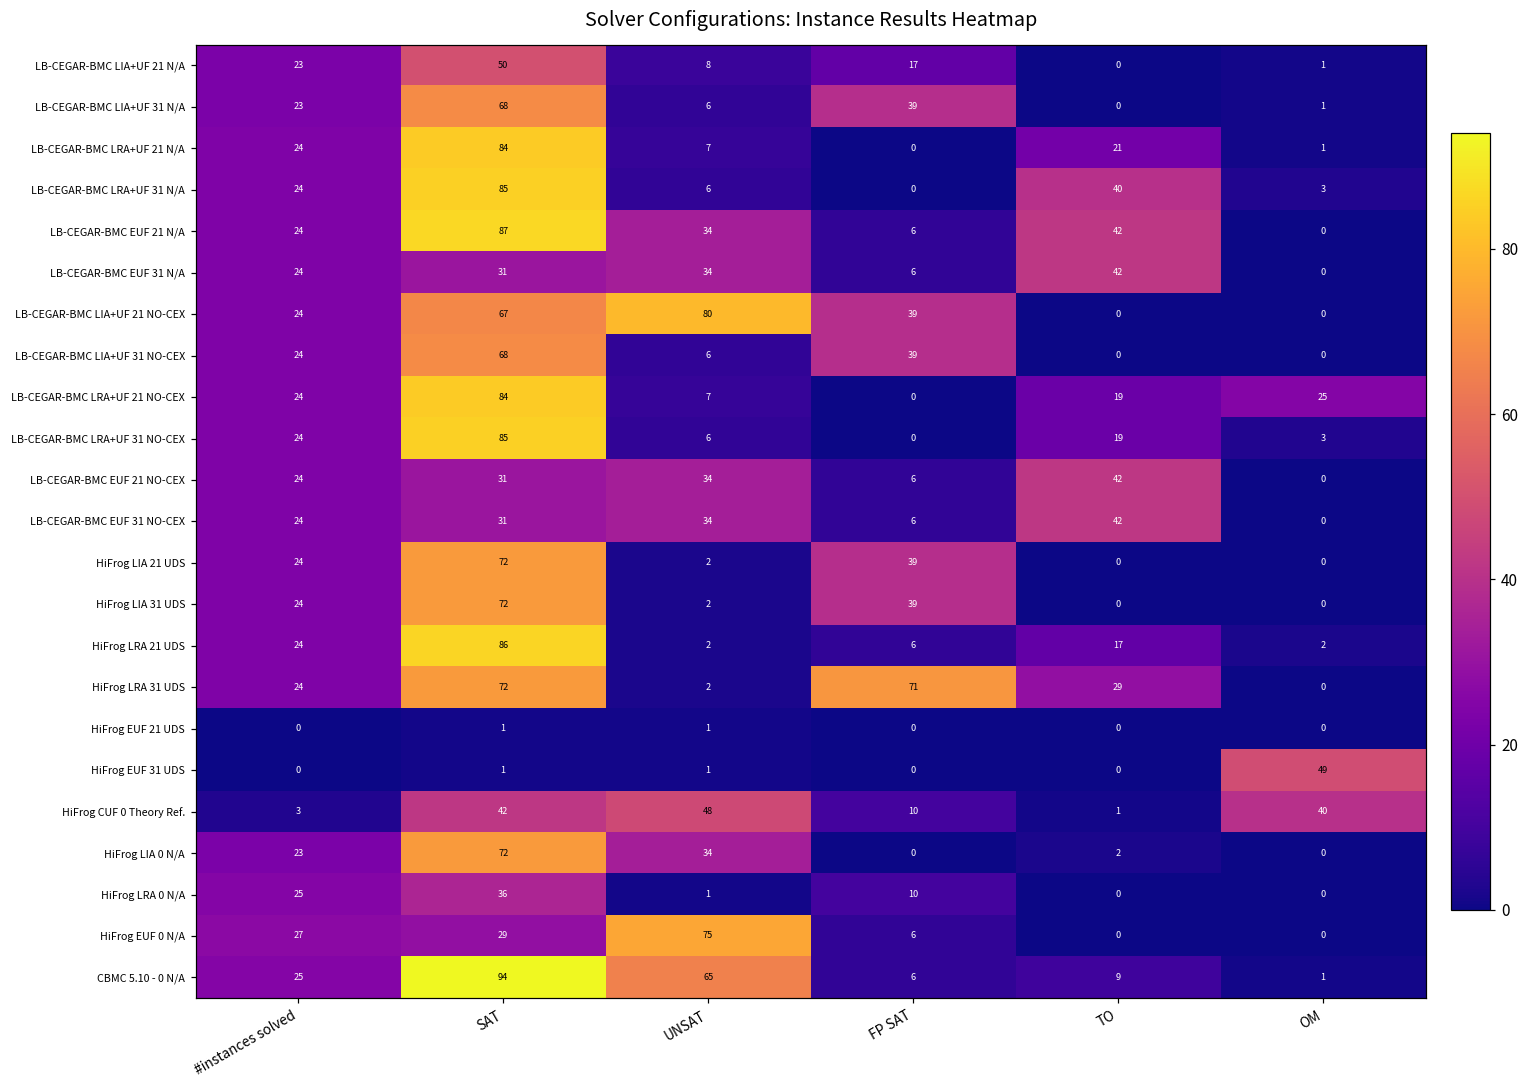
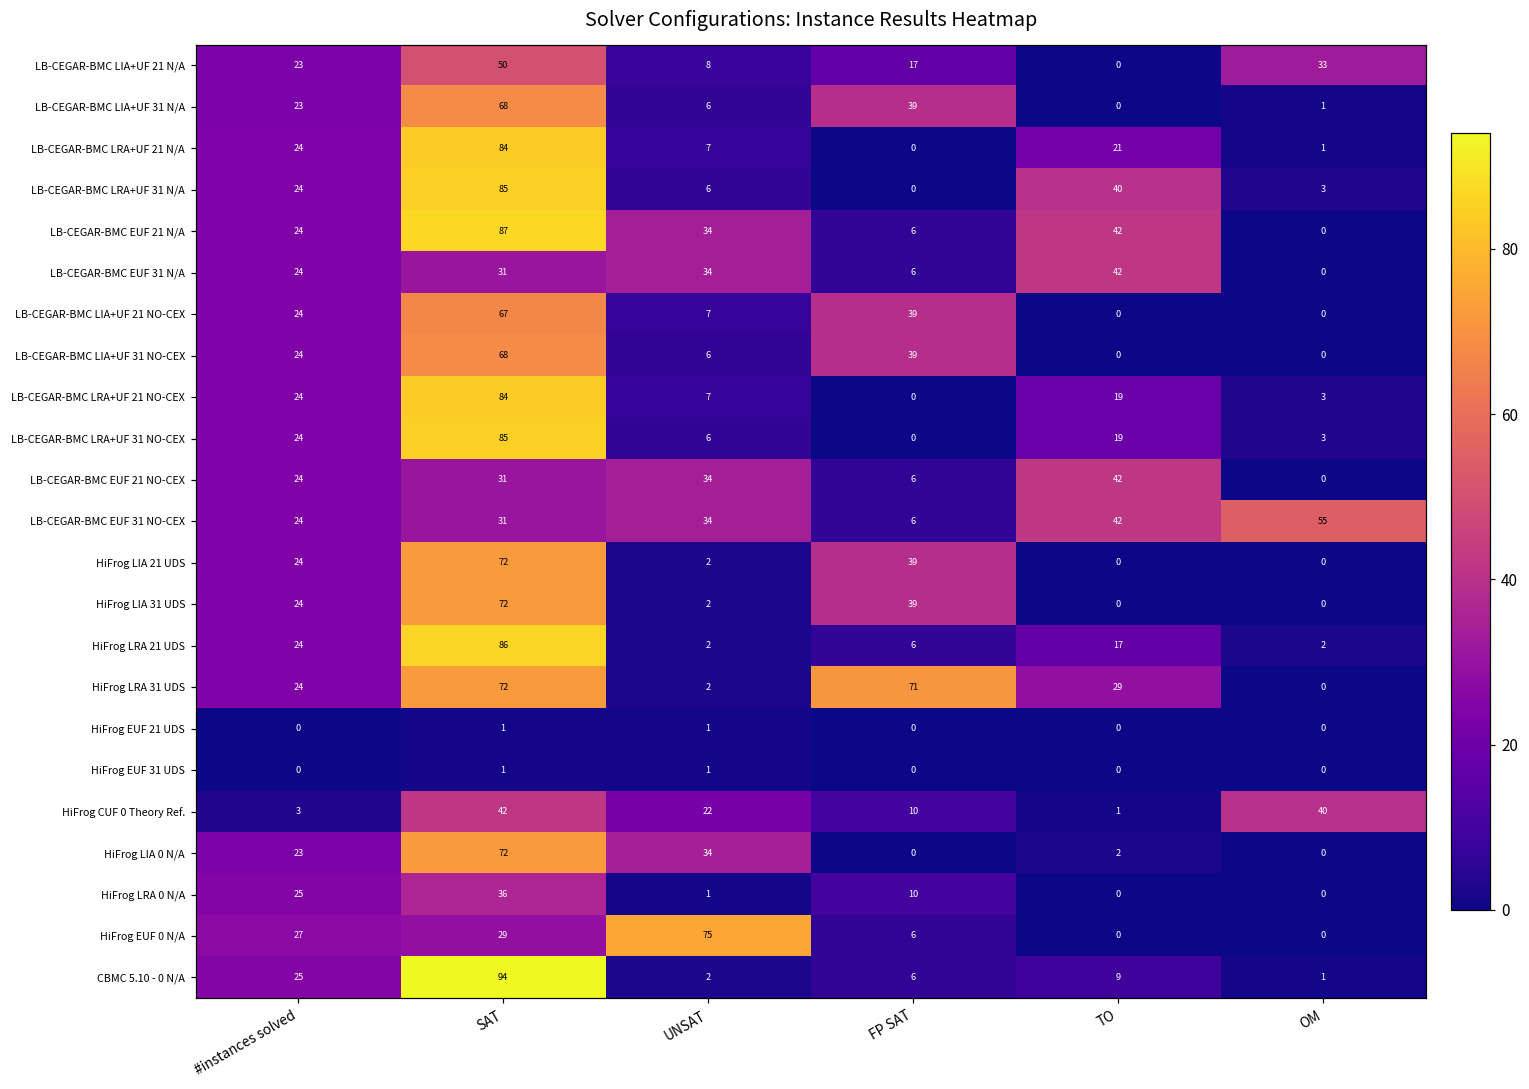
LB-CEGAR-BMC LIA+UF 21 N/A, OM: 1 -> 33
LB-CEGAR-BMC LIA+UF 21 NO-CEX, UNSAT: 80 -> 7
LB-CEGAR-BMC LRA+UF 21 NO-CEX, OM: 25 -> 3
LB-CEGAR-BMC EUF 31 NO-CEX, OM: 0 -> 55
HiFrog EUF 31 UDS, OM: 49 -> 0
HiFrog CUF 0 Theory Ref., UNSAT: 48 -> 22
CBMC 5.10 - 0 N/A, UNSAT: 65 -> 2
